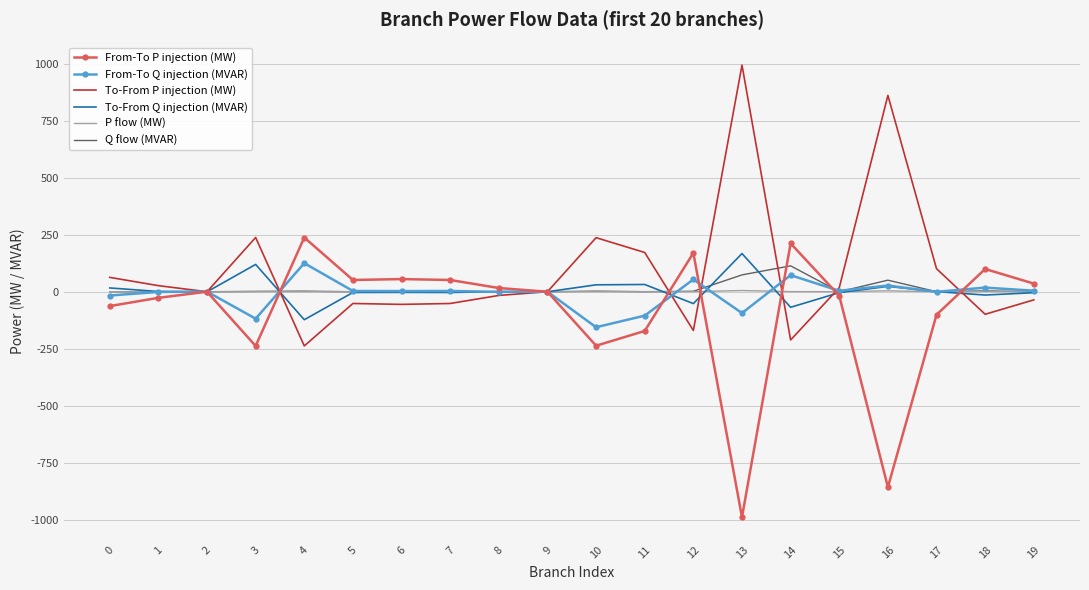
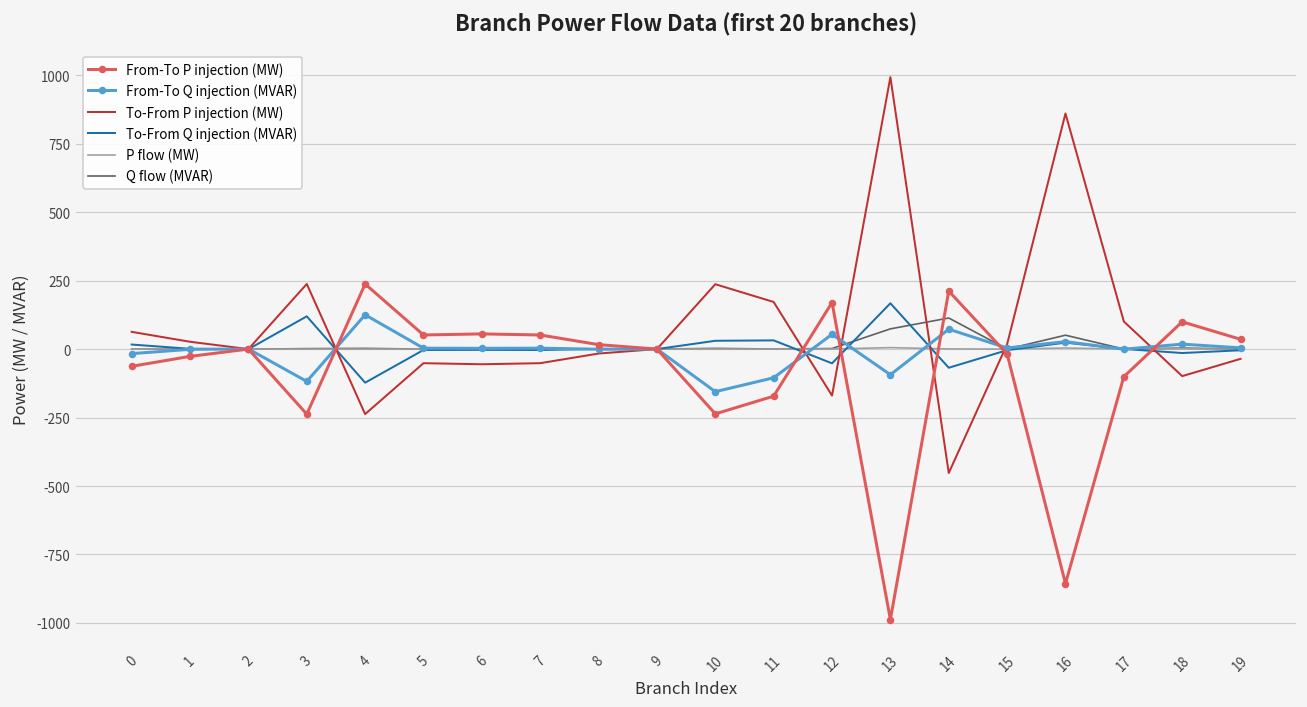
To-From P injection (MW), 14: -210 -> -450
